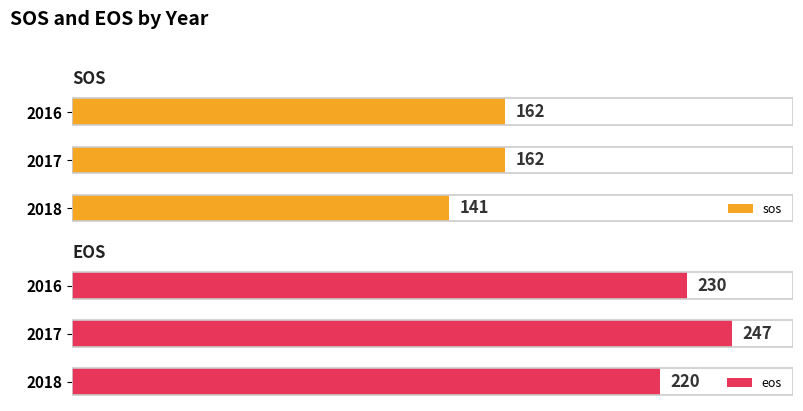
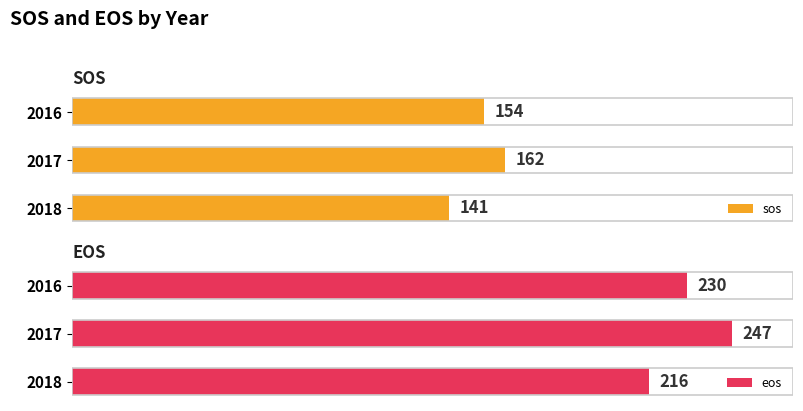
SOS, 2016: 162 -> 154
EOS, 2018: 220 -> 216
